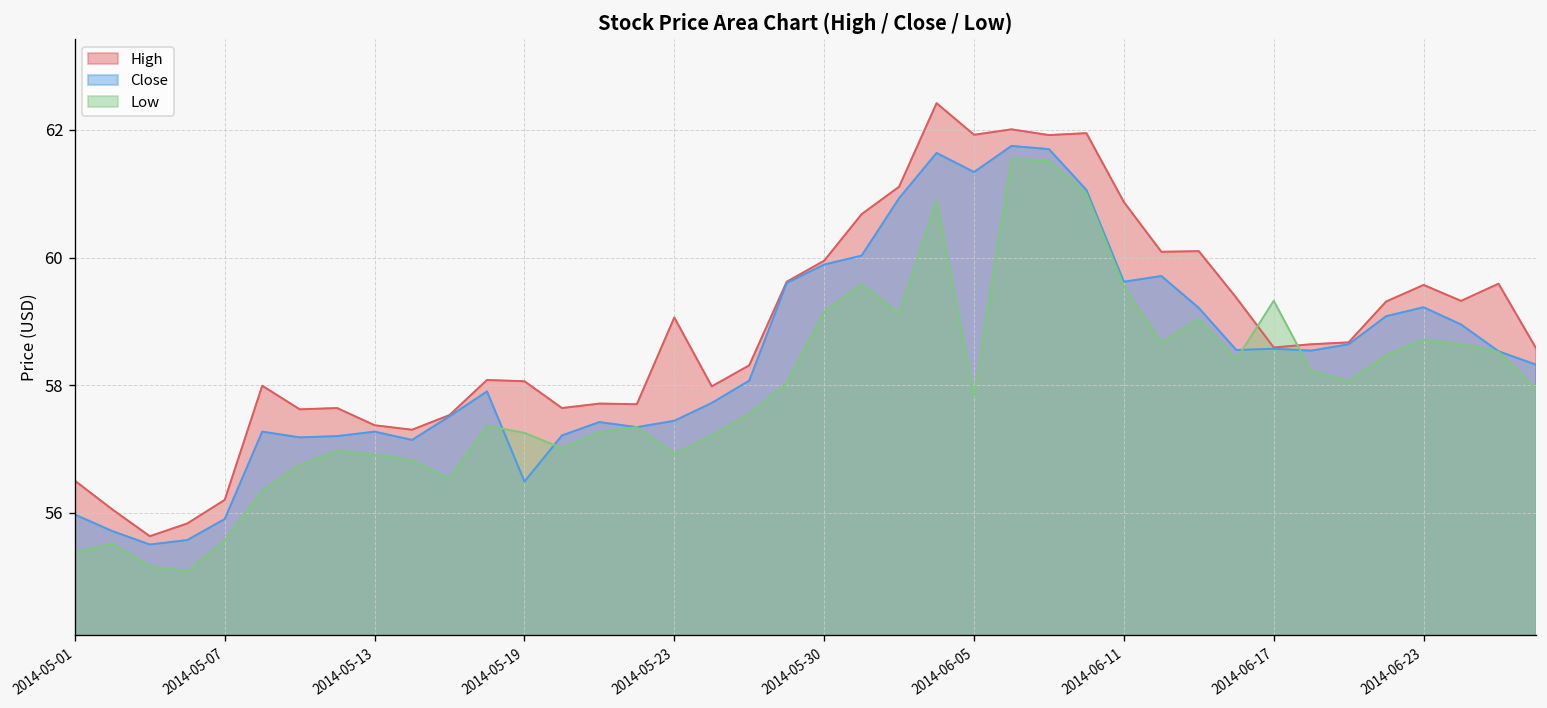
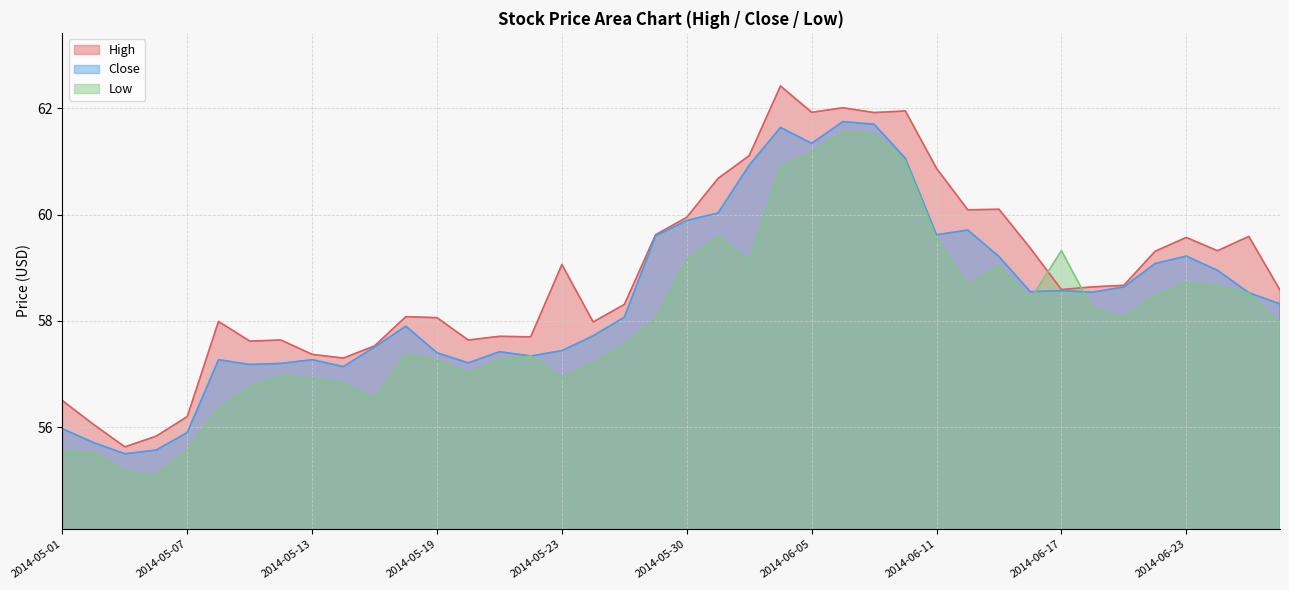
Low, 2014-05-01: 55.4 -> 55.5
Close, 2014-05-19: 56.5 -> 57.4
Low, 2014-06-05: 57.8 -> 61.2
